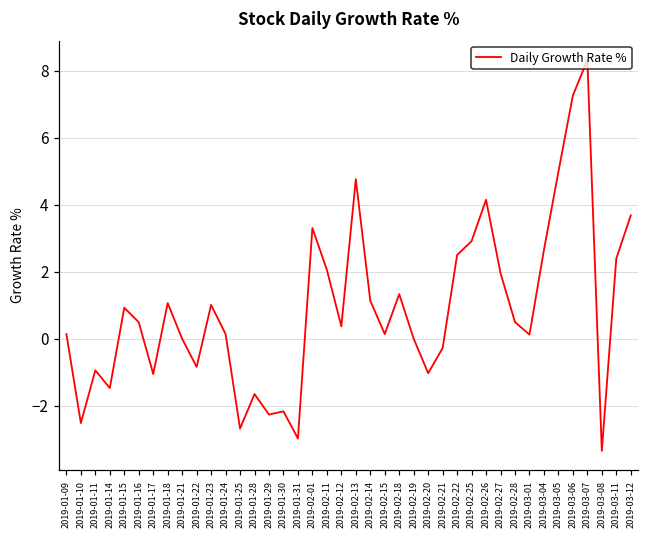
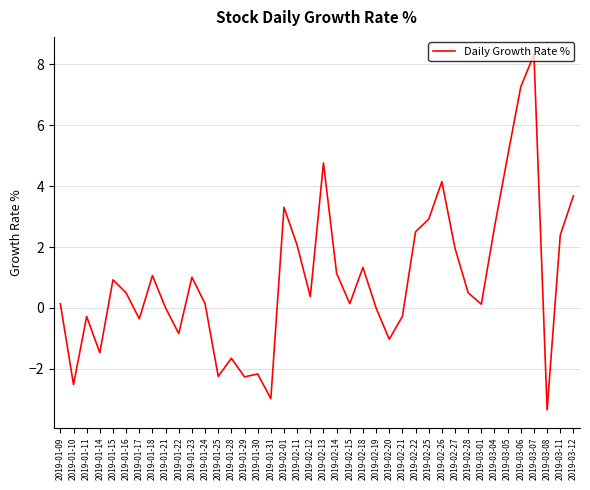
2019-01-11: -0.9 -> -0.3
2019-01-17: -1.1 -> -0.4
2019-01-25: -2.7 -> -2.2
